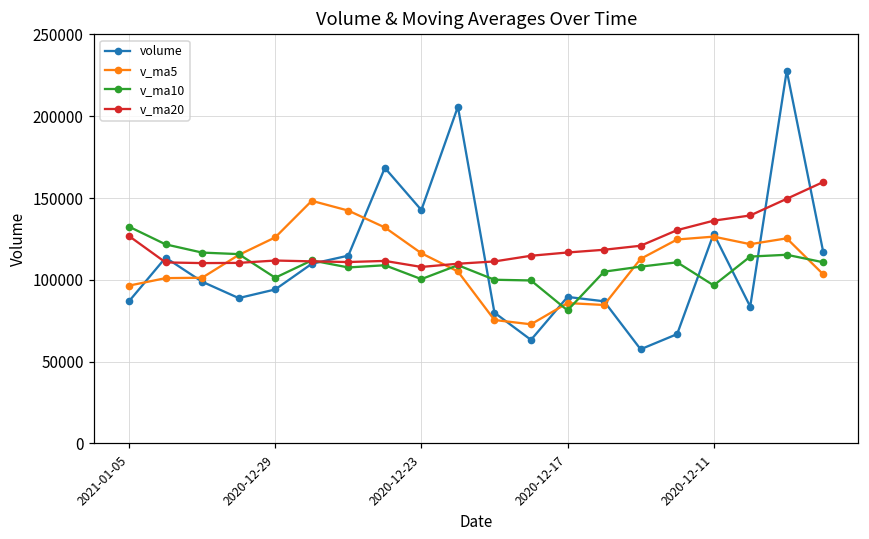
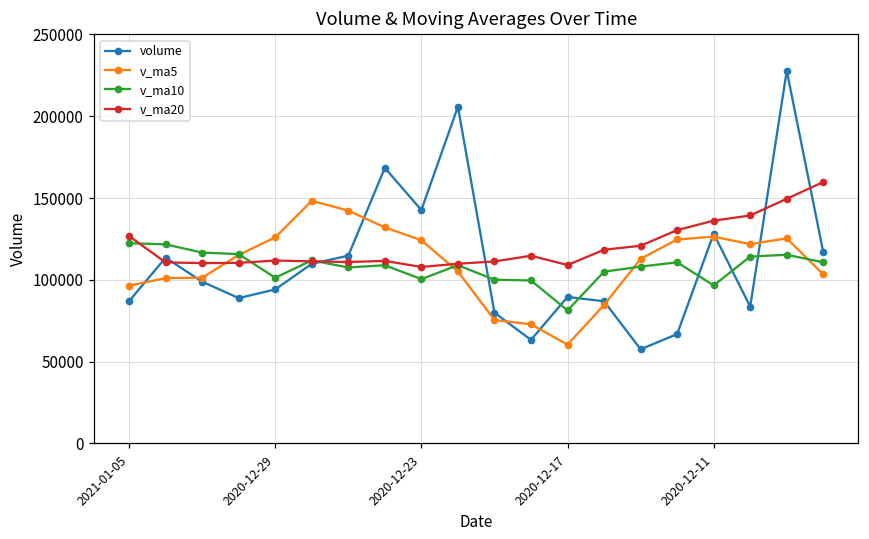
v_ma10, 2021-01-05: 132000 -> 122000
v_ma5, 2020-12-23: 116000 -> 124000
v_ma5, 2020-12-17: 86000 -> 60000
v_ma20, 2020-12-17: 117000 -> 109000
